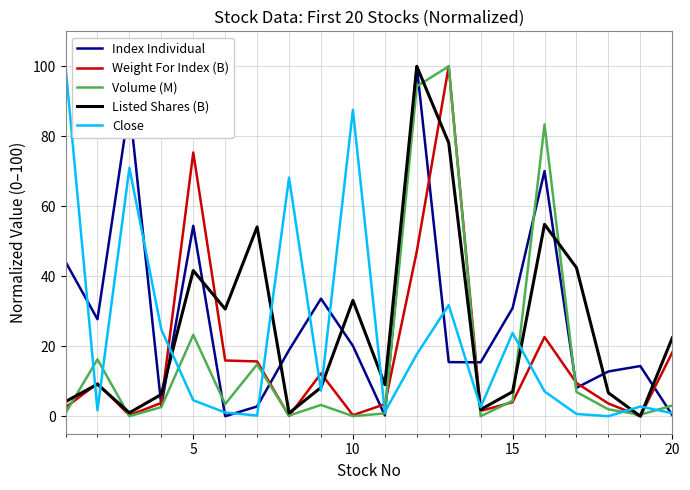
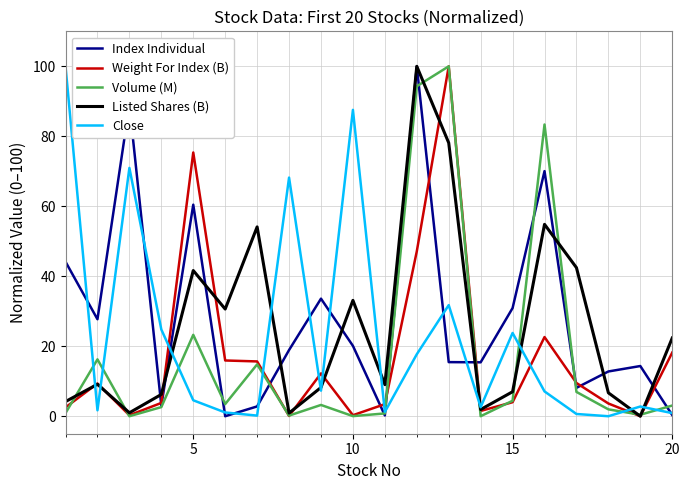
Index Individual, 5: 54 -> 60
